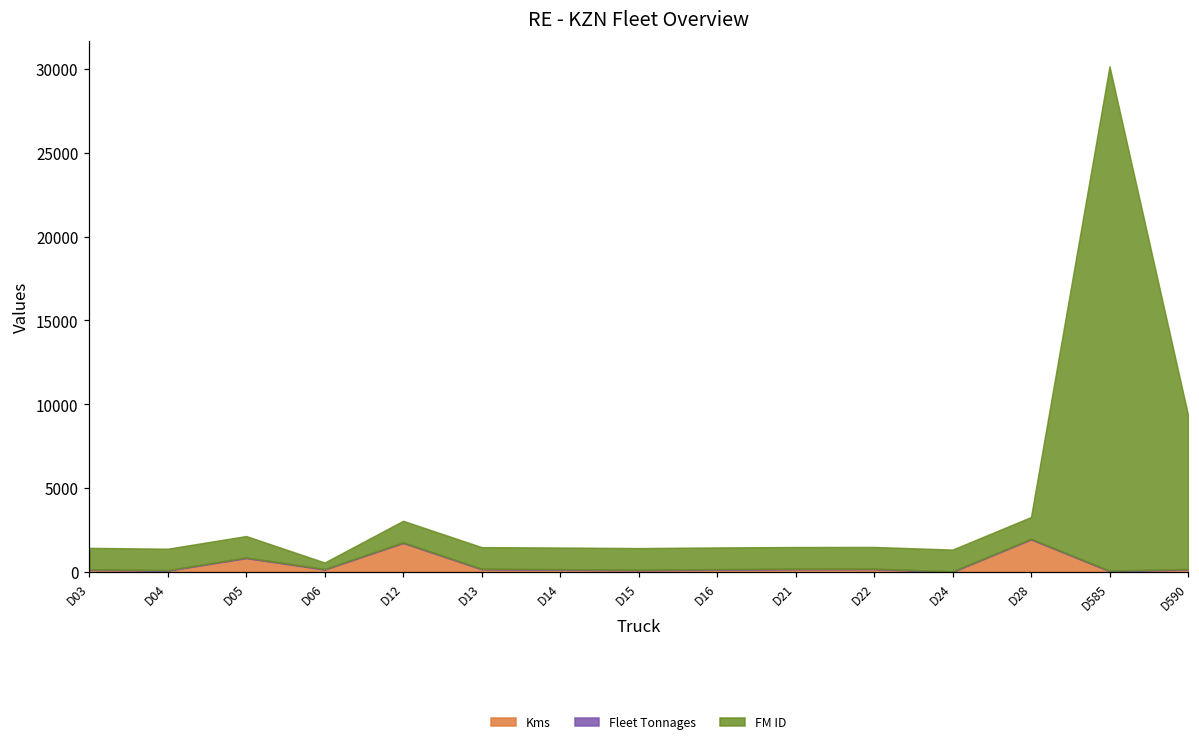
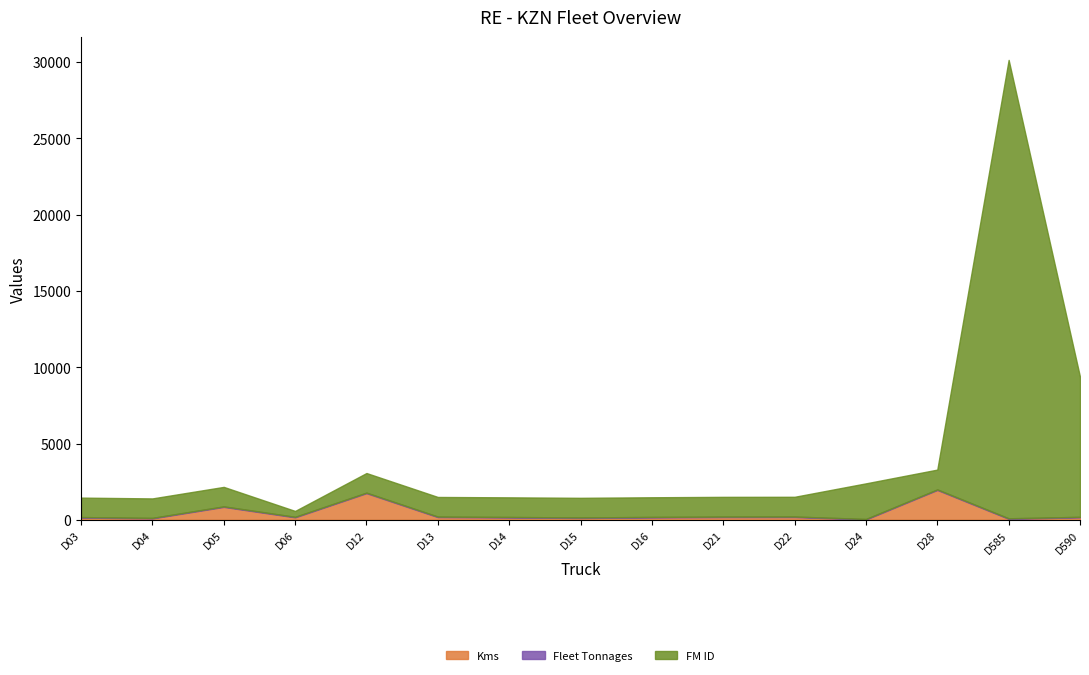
FM ID, D24: 1300 -> 2300
